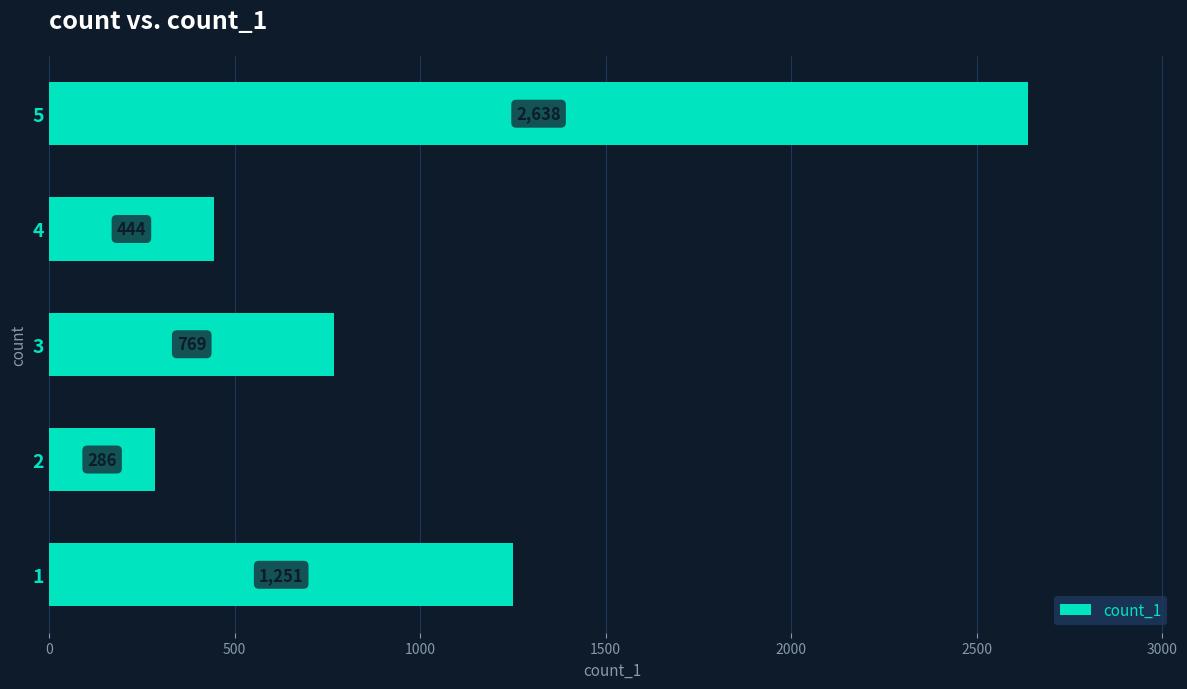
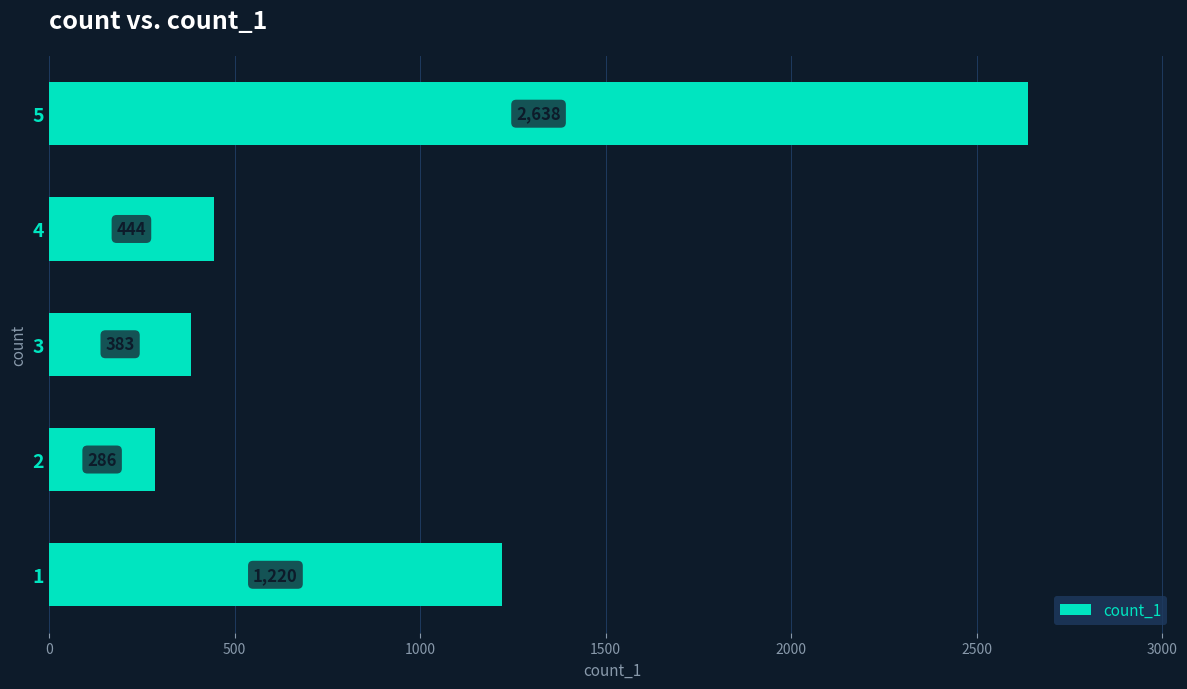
3: 769 -> 383
1: 1,251 -> 1,220
